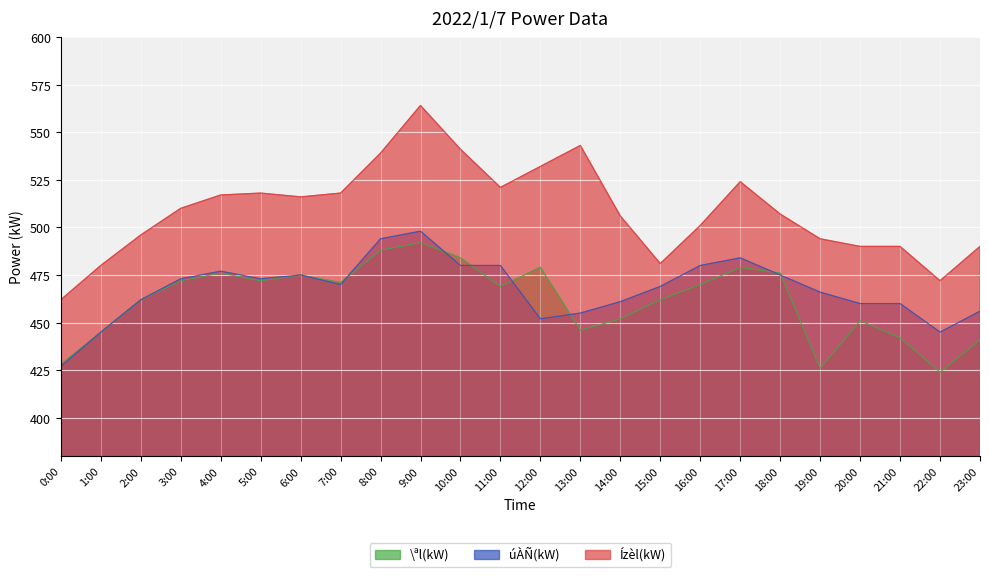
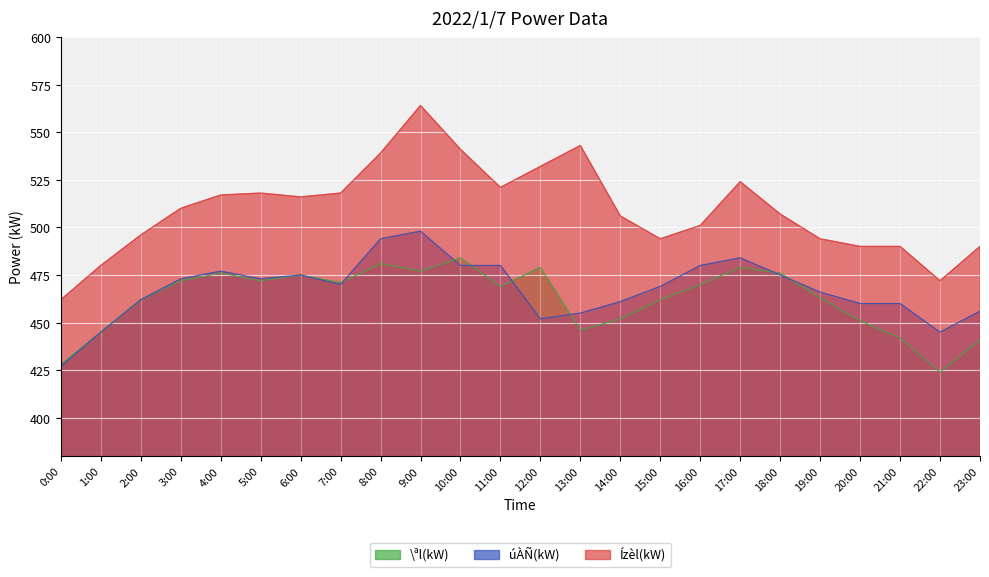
\ªl(kW), 8:00: 488 -> 481
\ªl(kW), 9:00: 492 -> 477
Ízèl(kW), 15:00: 481 -> 494
\ªl(kW), 19:00: 426 -> 463
